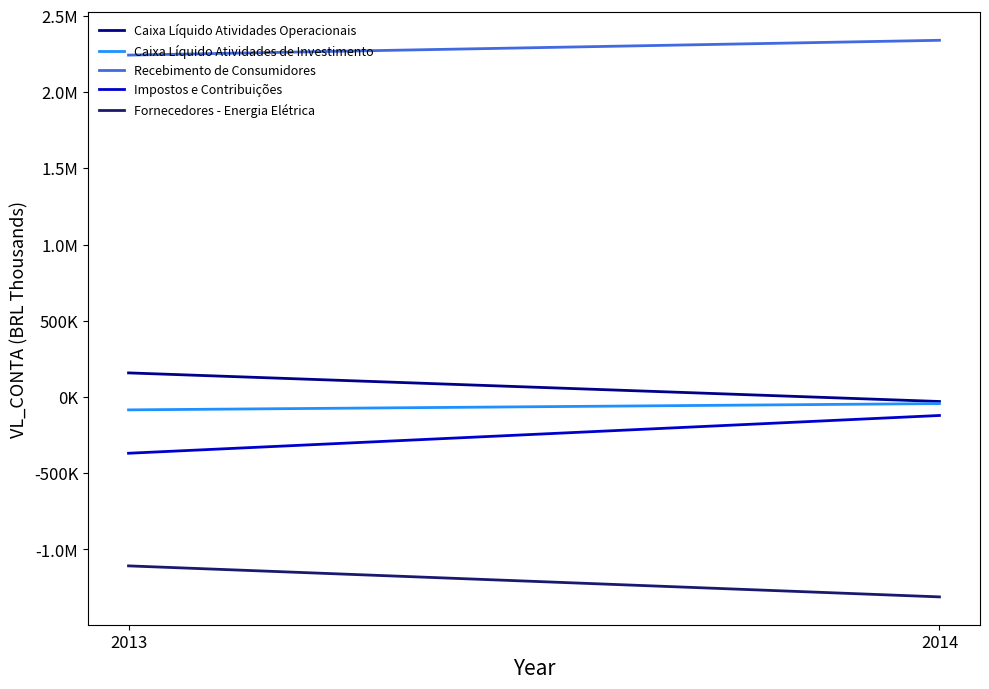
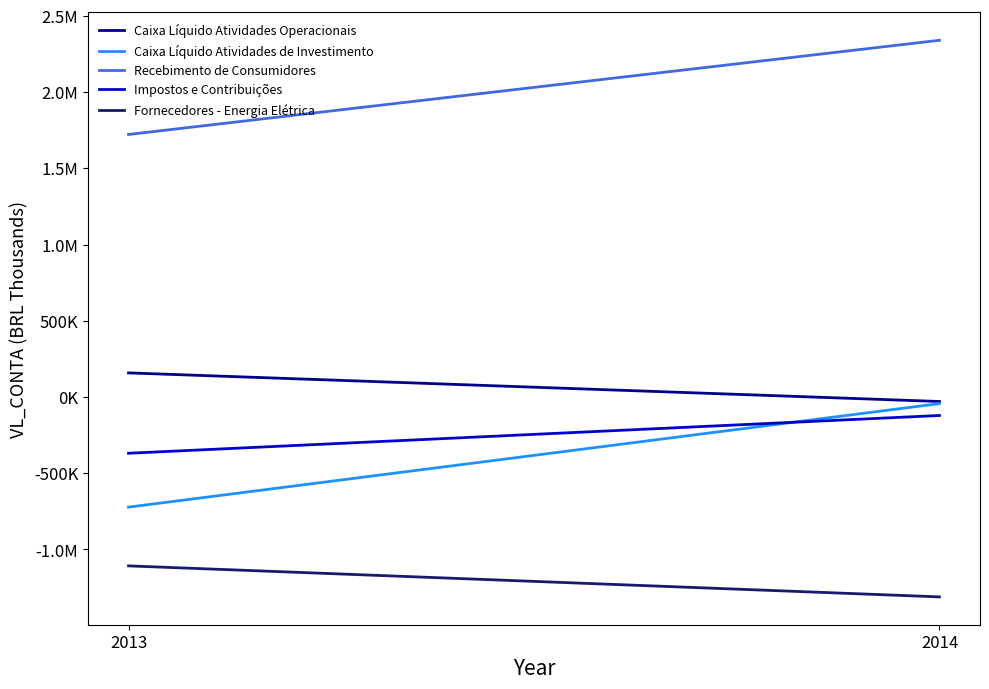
Caixa Líquido Atividades de Investimento, 2013: -80000 -> -720000
Recebimento de Consumidores, 2013: 2240000 -> 1720000
